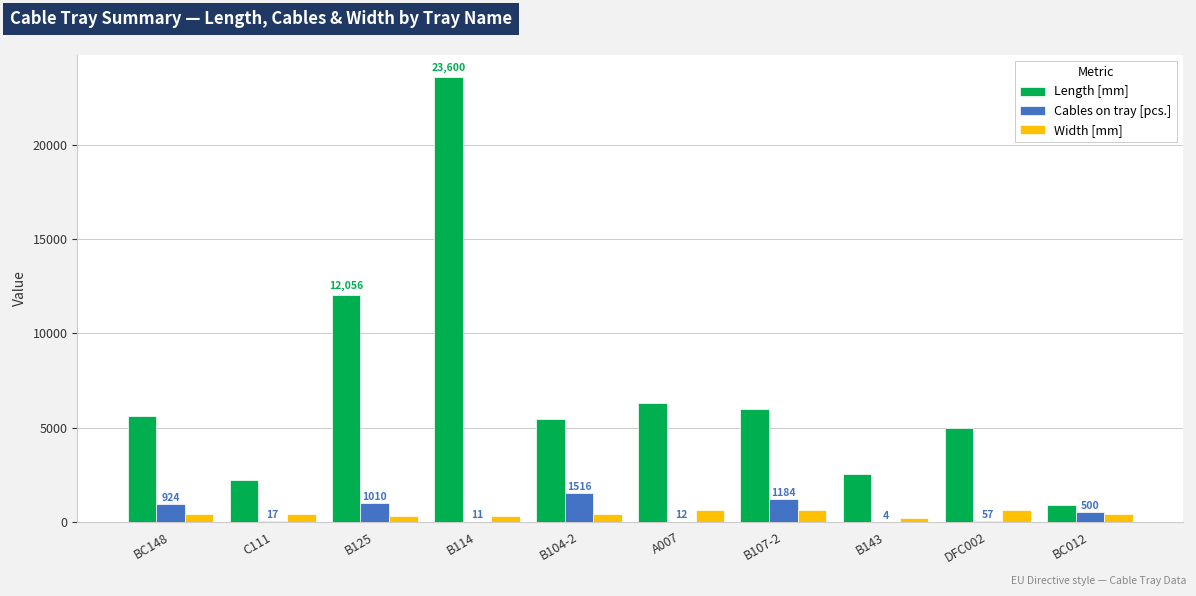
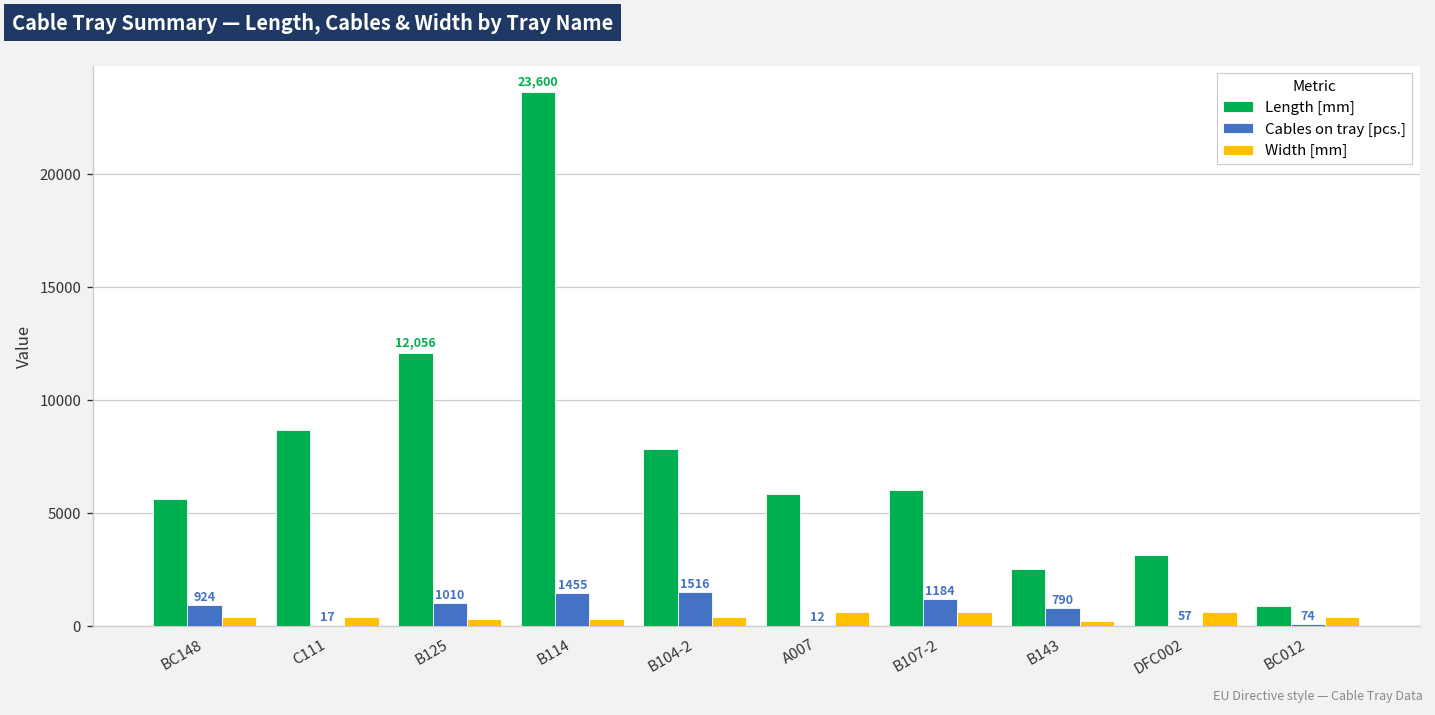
Length [mm], C111: 2200 -> 8600
Cables on tray [pcs.], B114: 11 -> 1455
Length [mm], B104-2: 5500 -> 7800
Length [mm], A007: 6300 -> 5800
Cables on tray [pcs.], B143: 4 -> 790
Length [mm], DFC002: 5000 -> 3100
Cables on tray [pcs.], BC012: 500 -> 74
